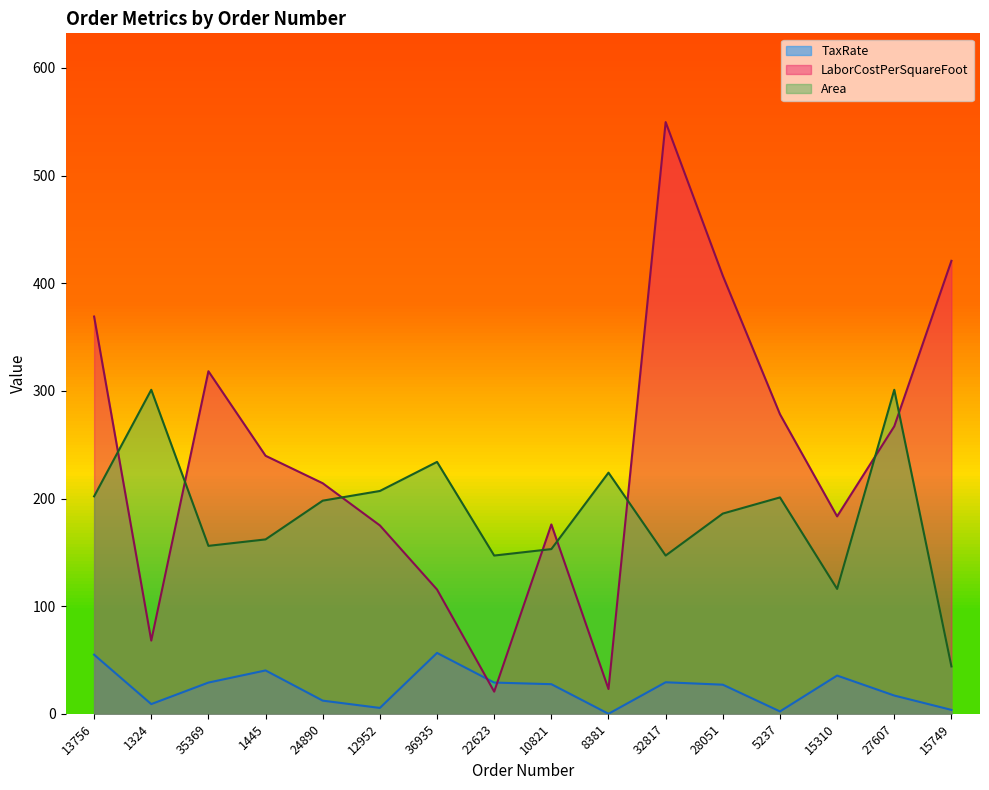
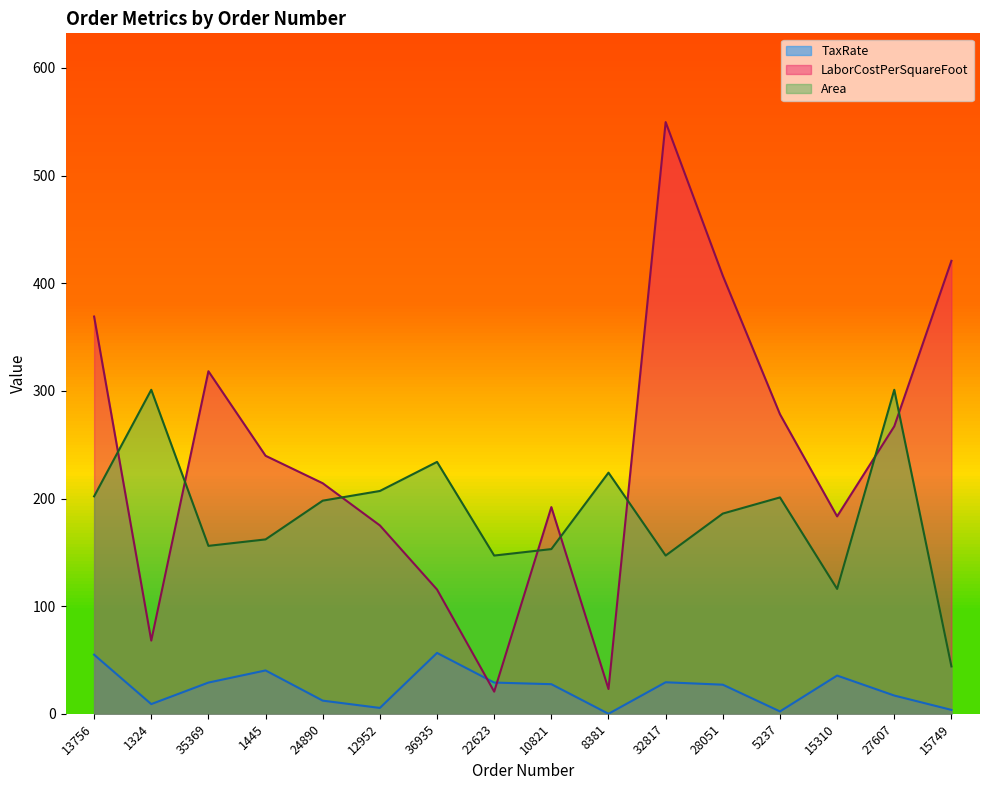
LaborCostPerSquareFoot, 10821: 176 -> 192
